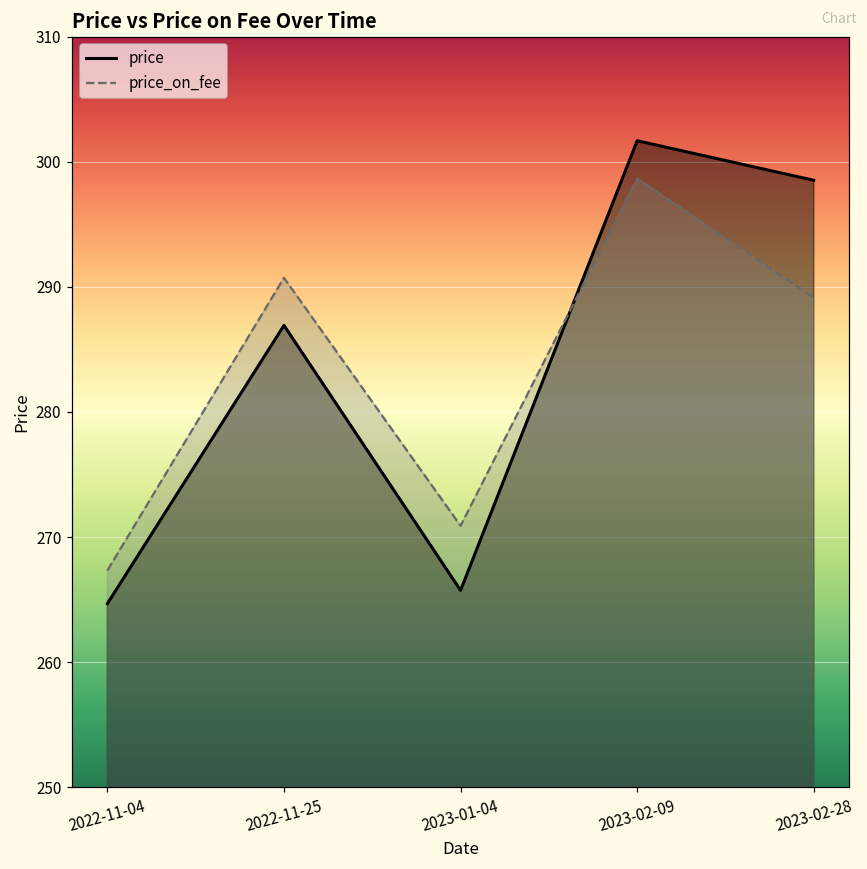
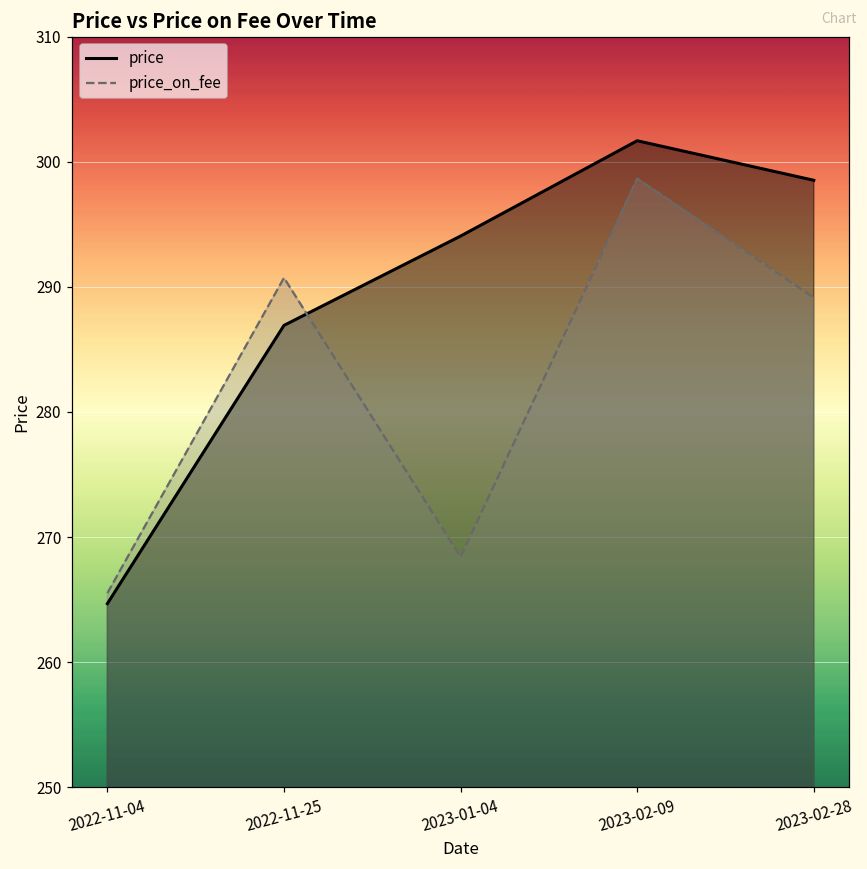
price_on_fee, 2022-11-04: 267.3 -> 265.5
price, 2023-01-04: 265.7 -> 294.1
price_on_fee, 2023-01-04: 270.9 -> 268.4
